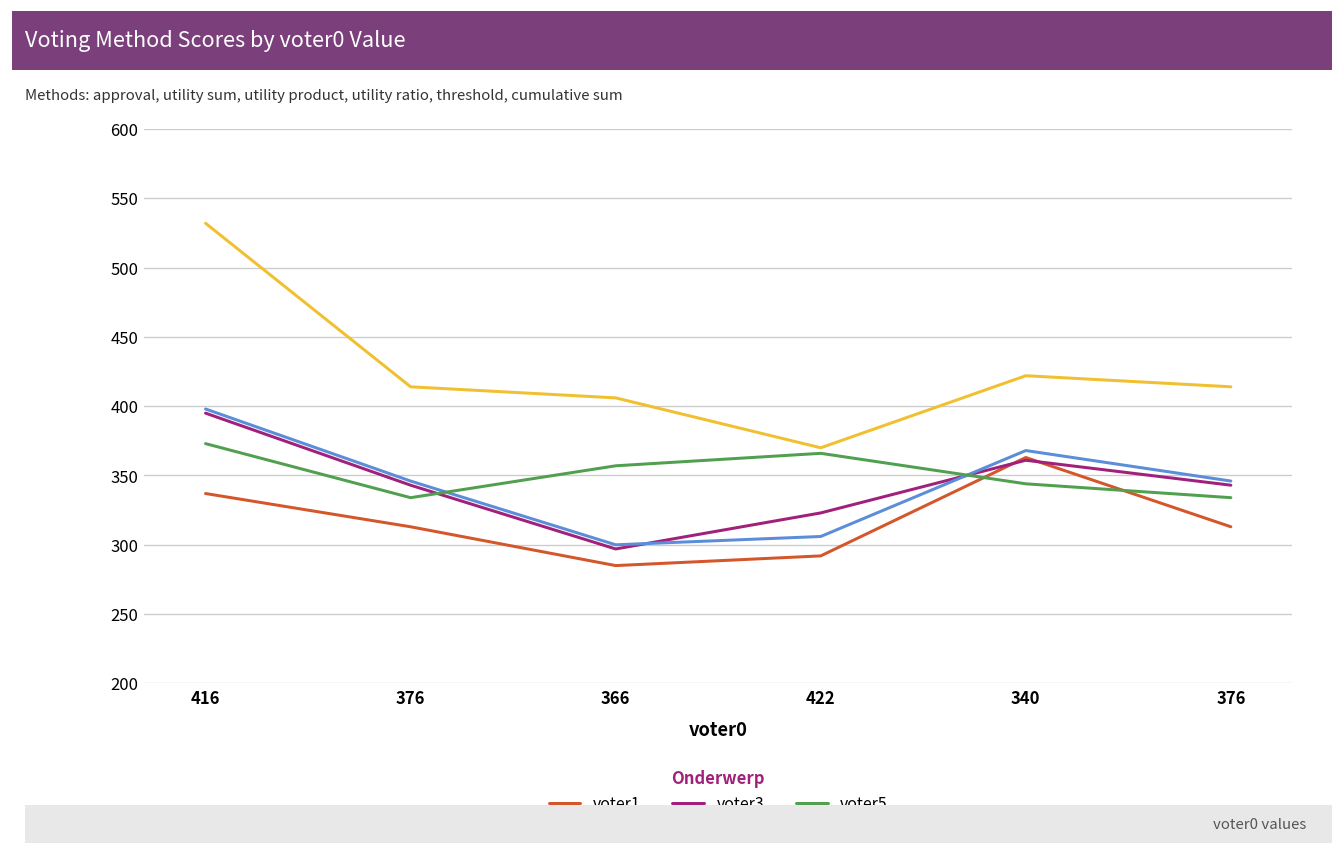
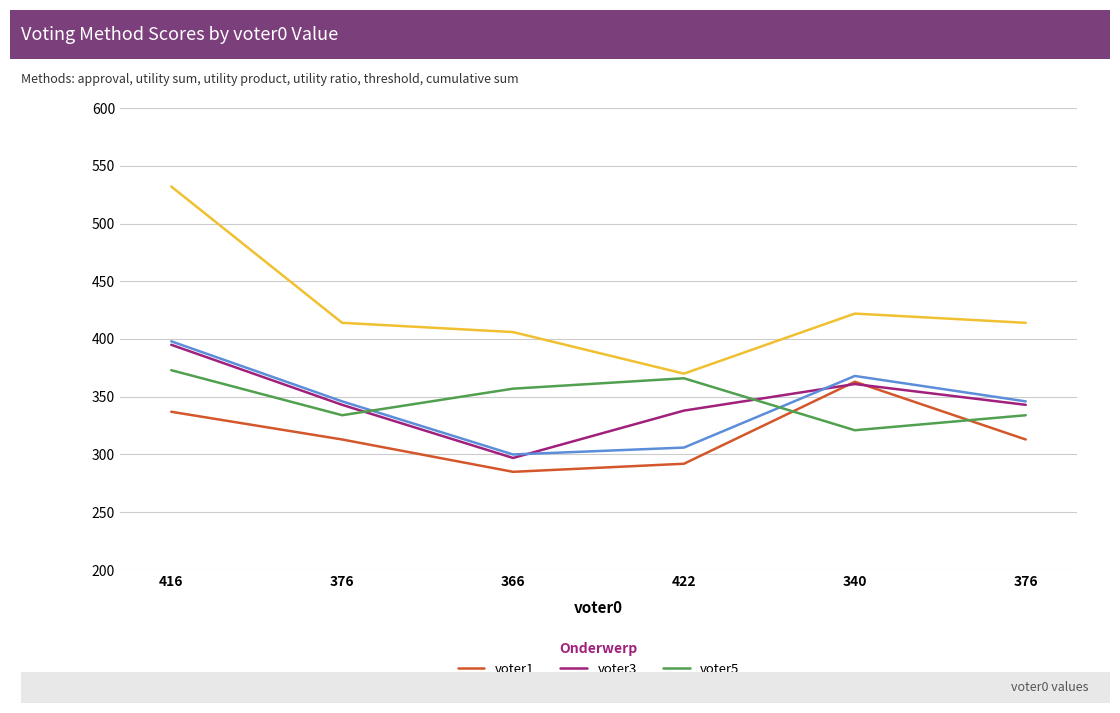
voter3, 422: 323 -> 338
voter5, 340: 344 -> 321
